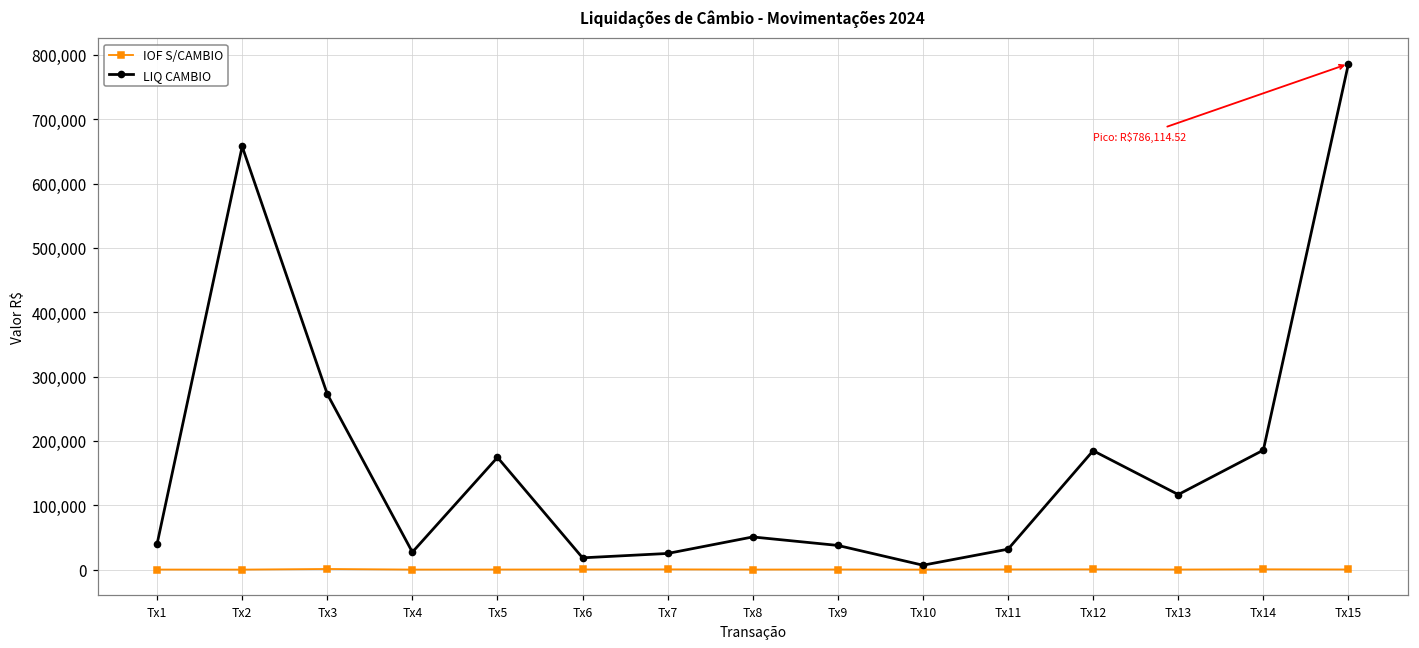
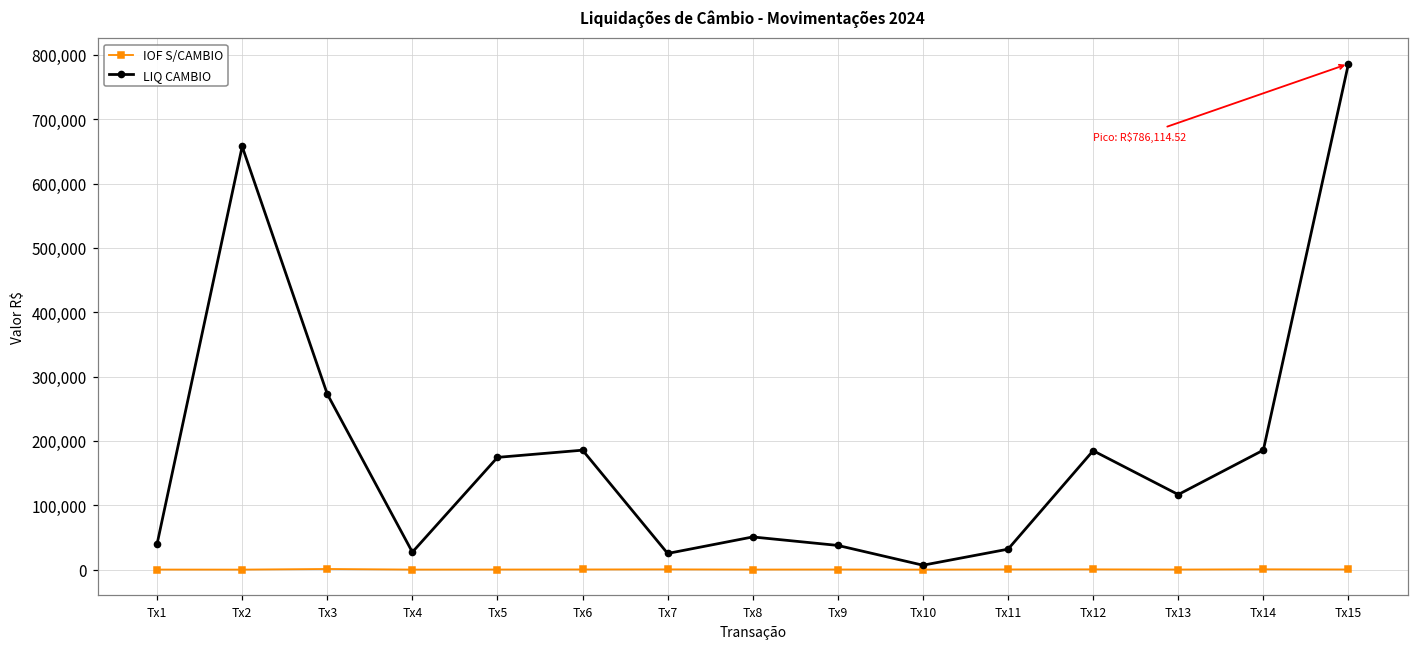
LIQ CAMBIO, Tx6: 20,000 -> 190,000
